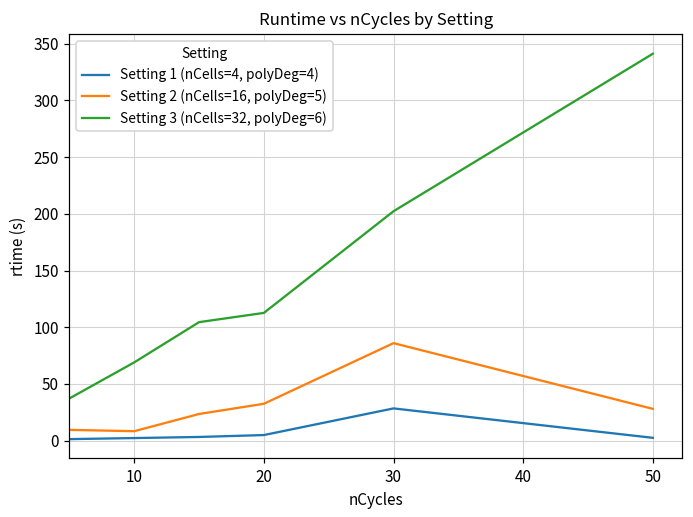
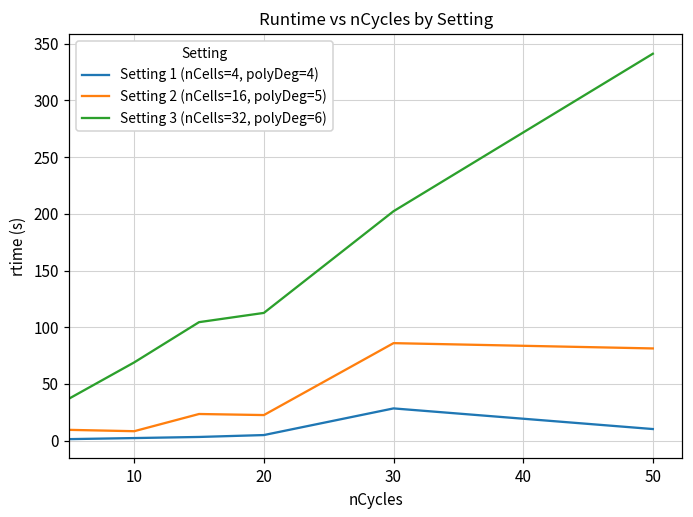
Setting 2 (nCells=16, polyDeg=5), 20: 32 -> 23
Setting 1 (nCells=4, polyDeg=4), 50: 2 -> 10
Setting 2 (nCells=16, polyDeg=5), 50: 28 -> 81
